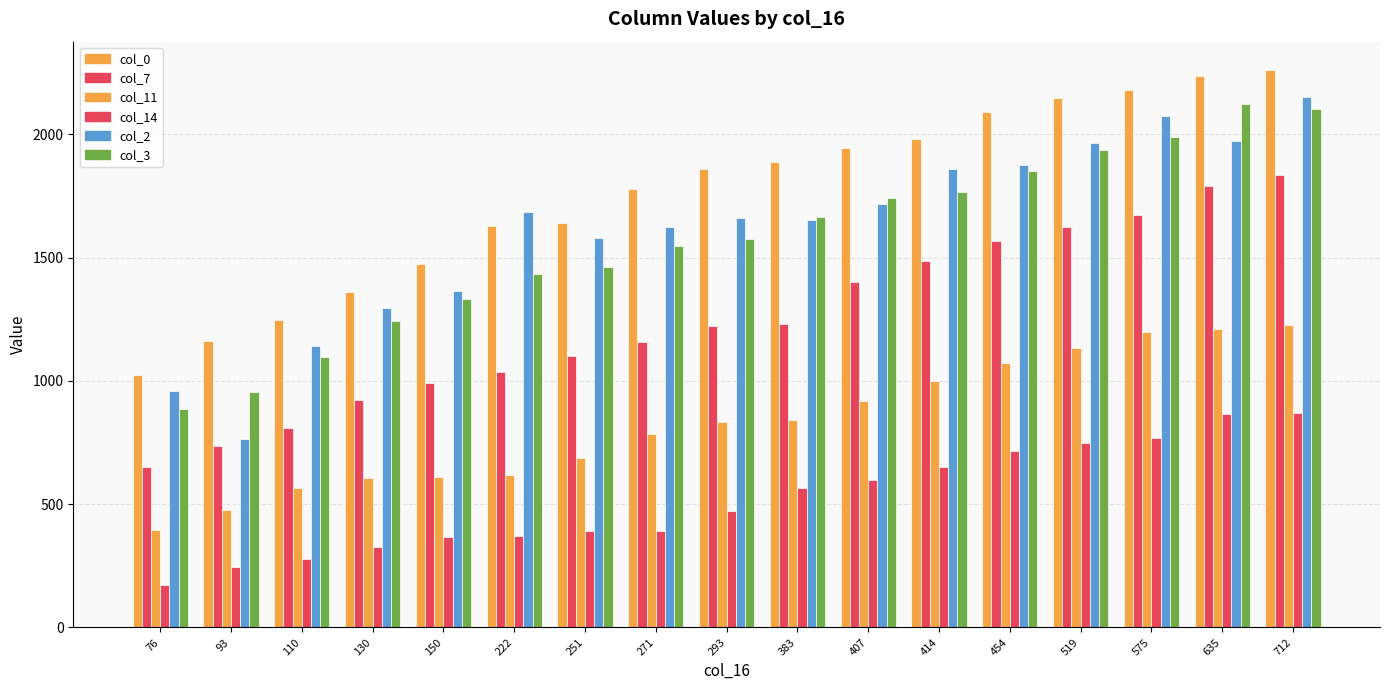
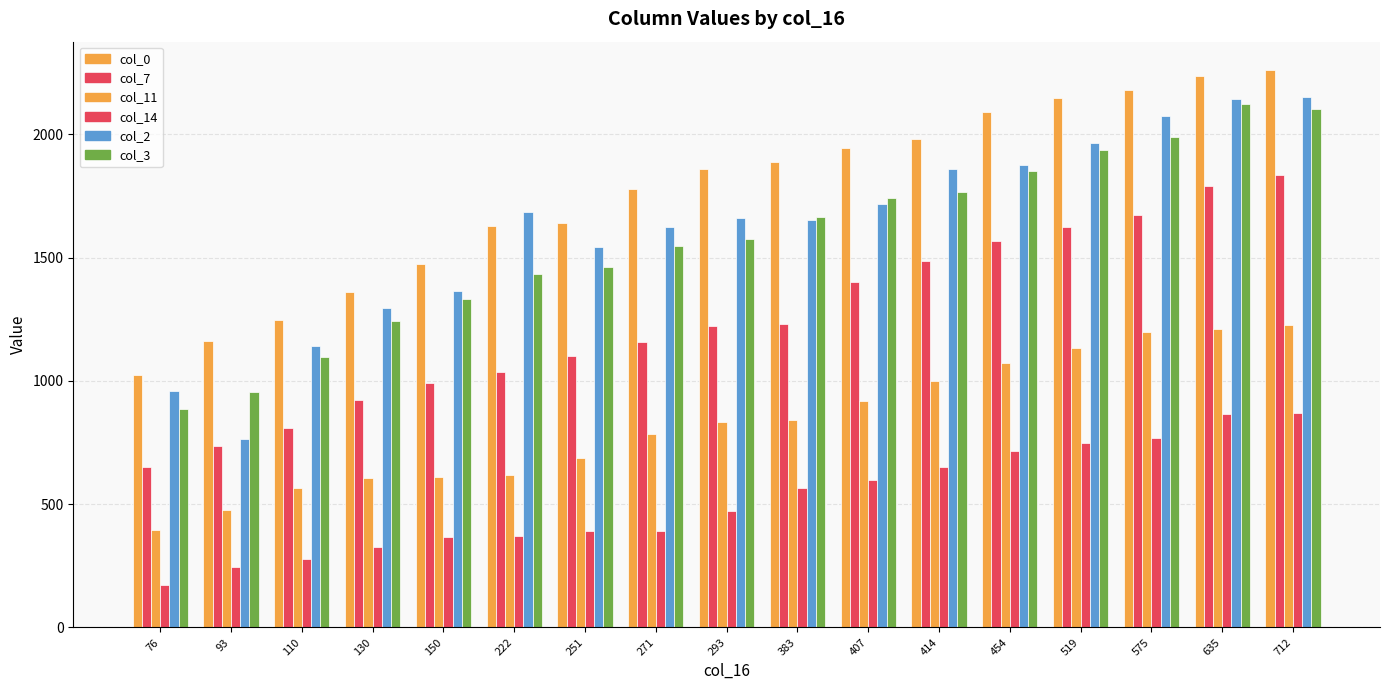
col_2, 251: 1580 -> 1540
col_2, 635: 1980 -> 2140
